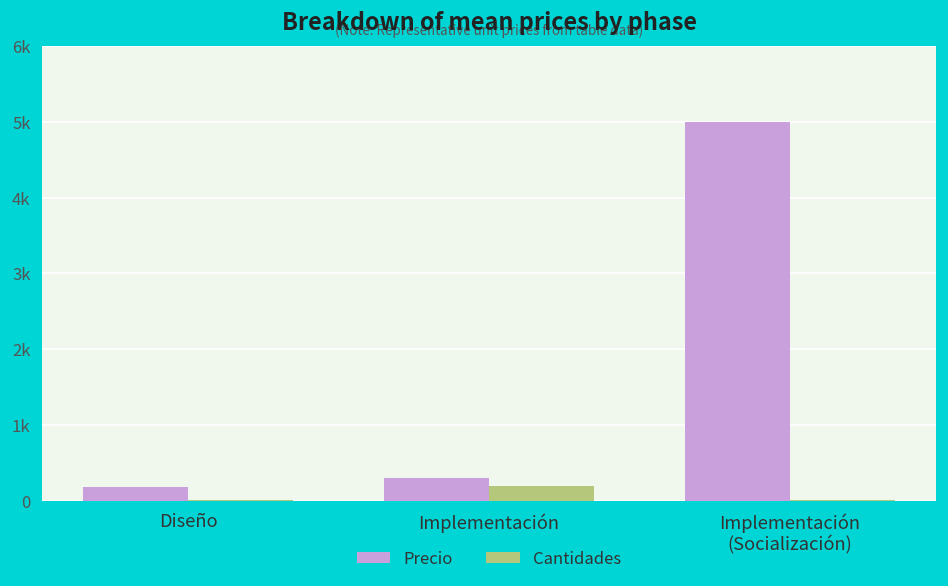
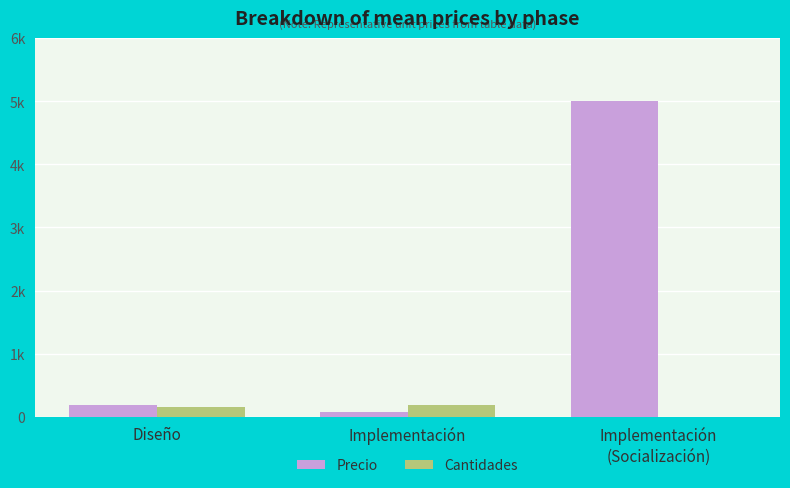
Cantidades, Diseño: 0 -> 200
Precio, Implementación: 300 -> 100
